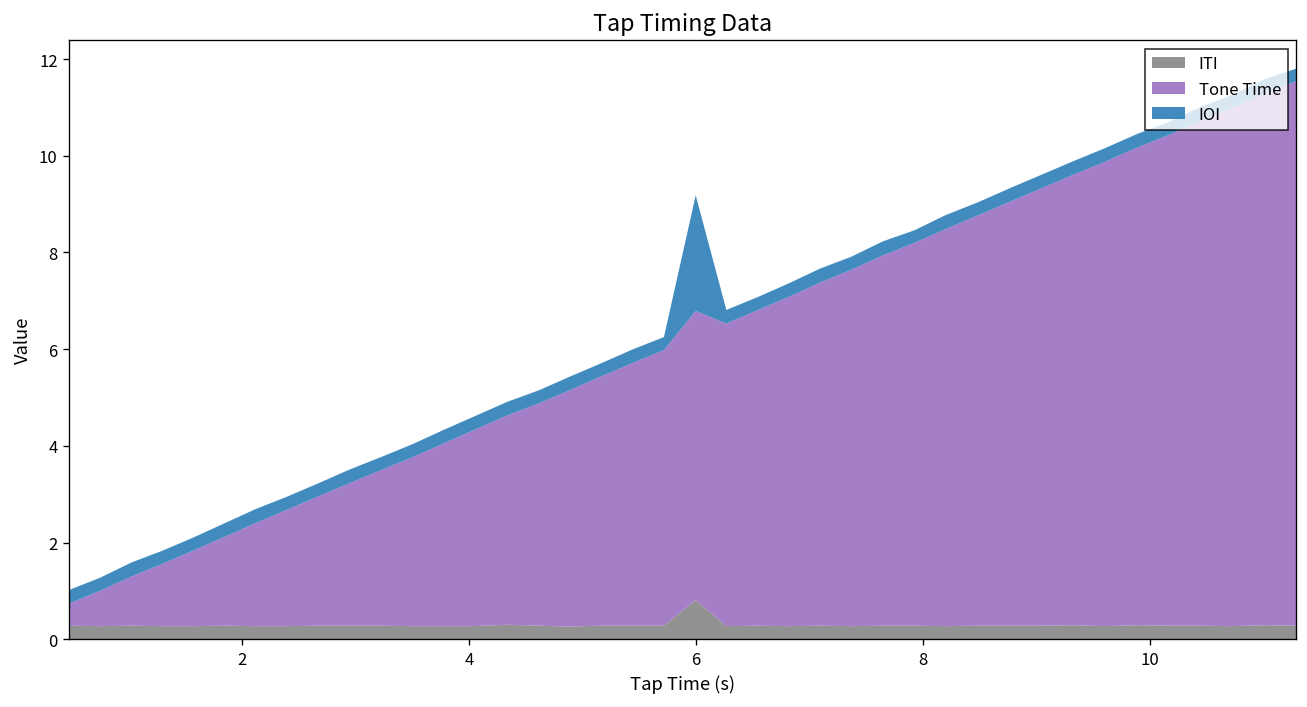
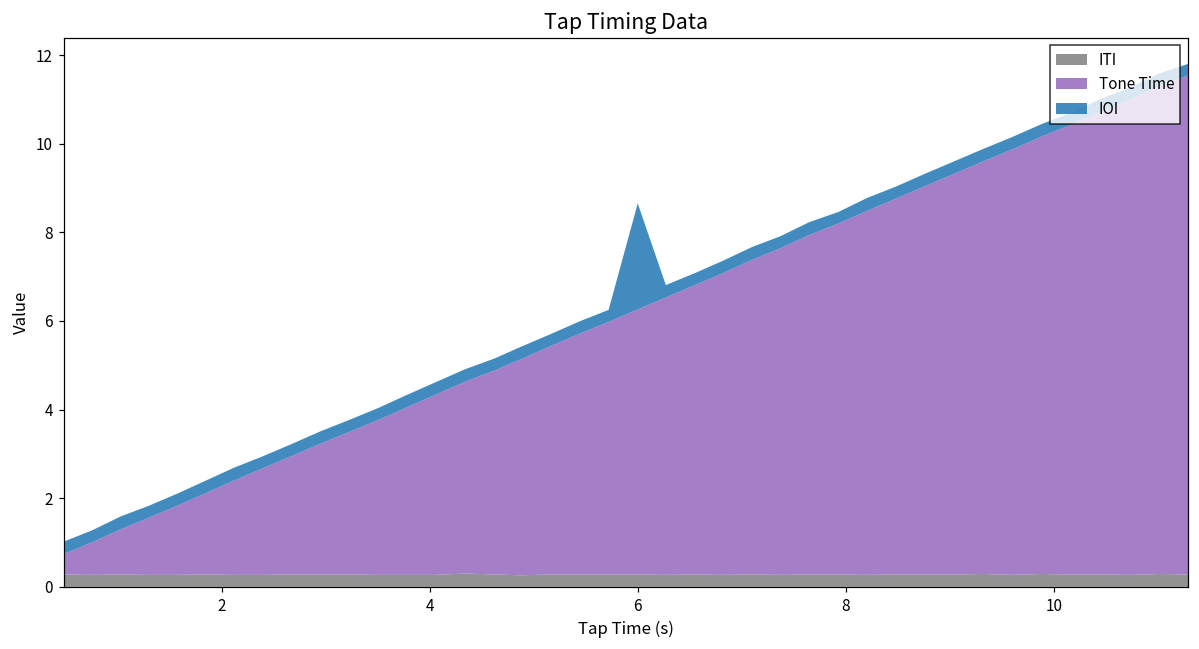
ITI, 6: 0.8 -> 0.3
